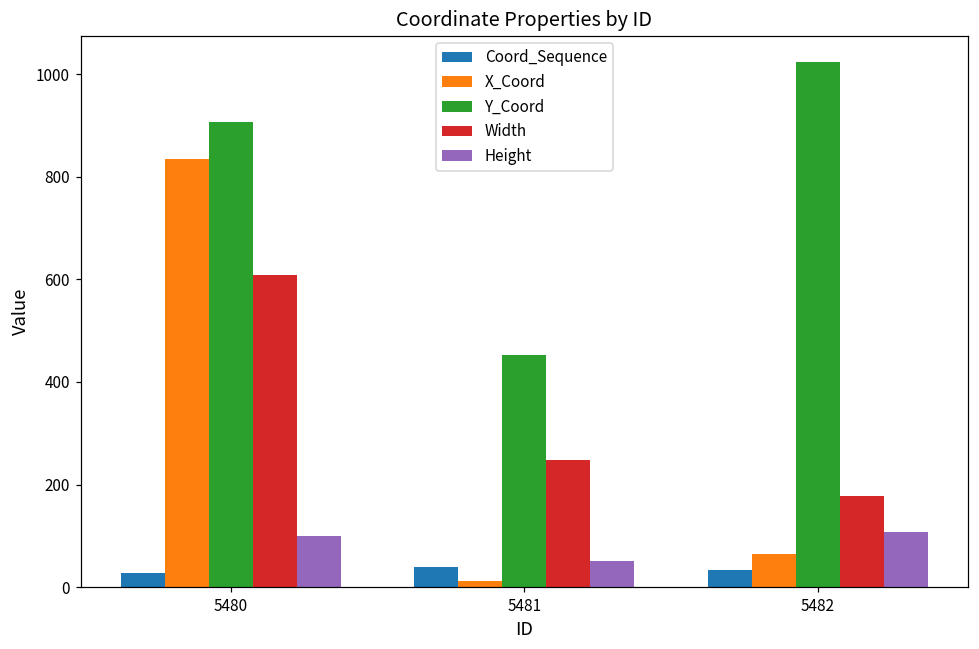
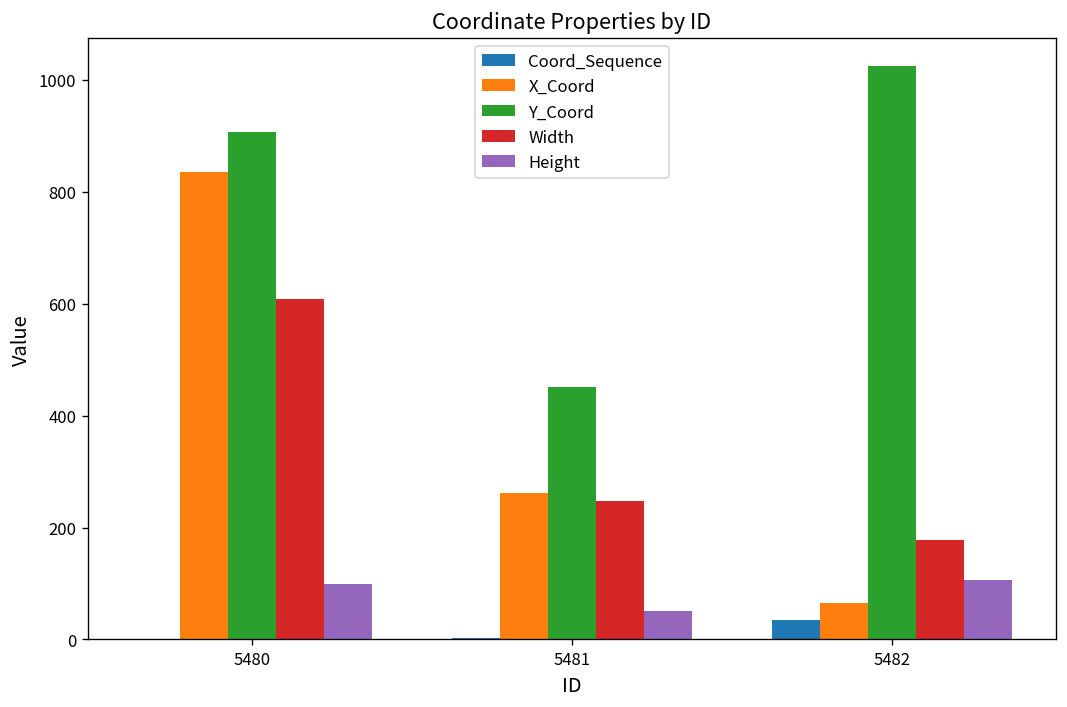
Coord_Sequence, 5480: 30 -> 0
Coord_Sequence, 5481: 40 -> 0
X_Coord, 5481: 10 -> 260
